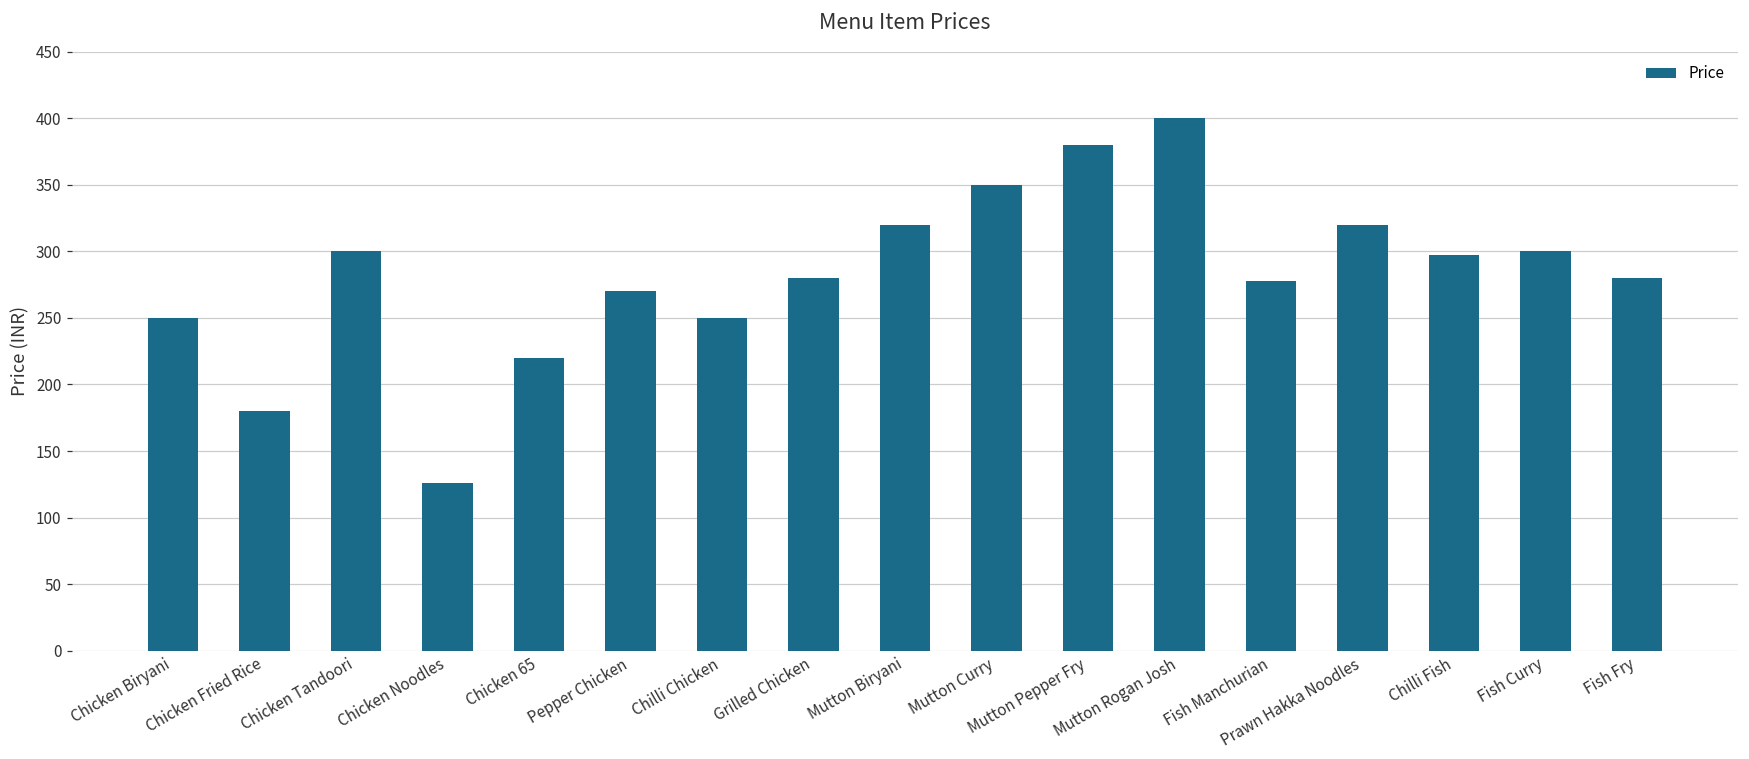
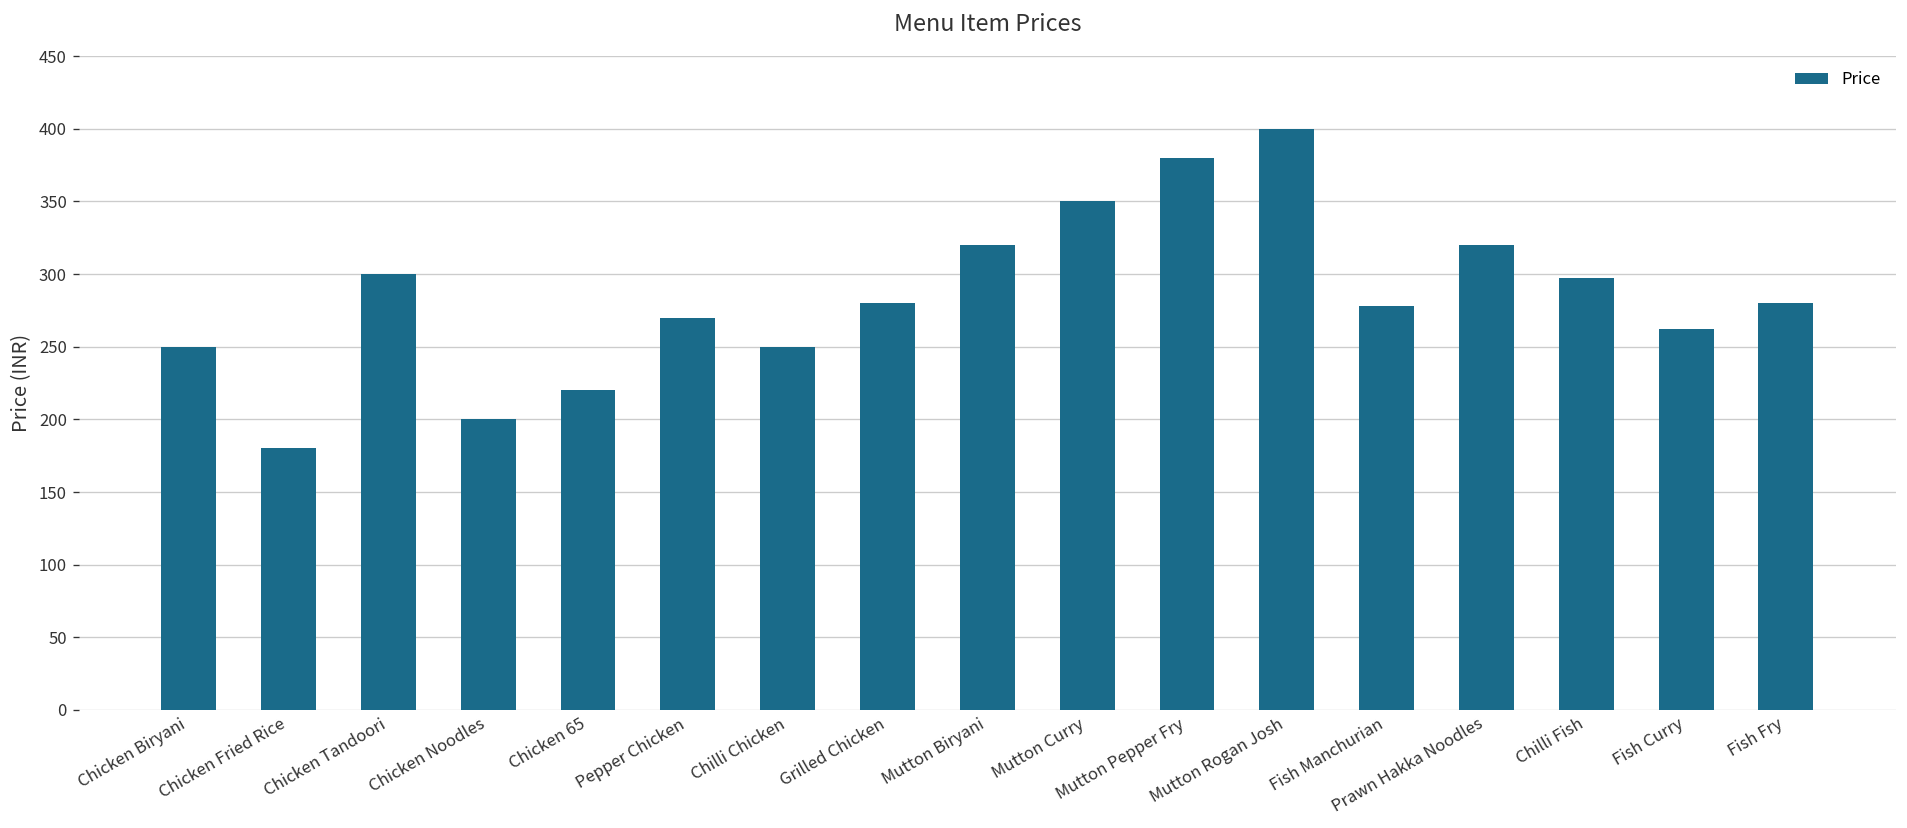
Chicken Noodles: 126 -> 200
Fish Curry: 300 -> 262
